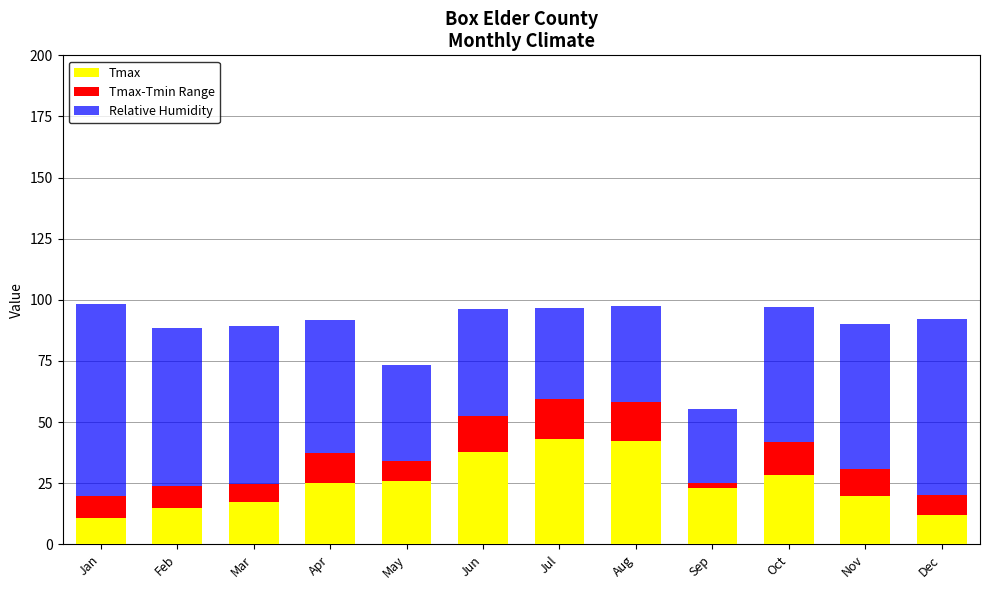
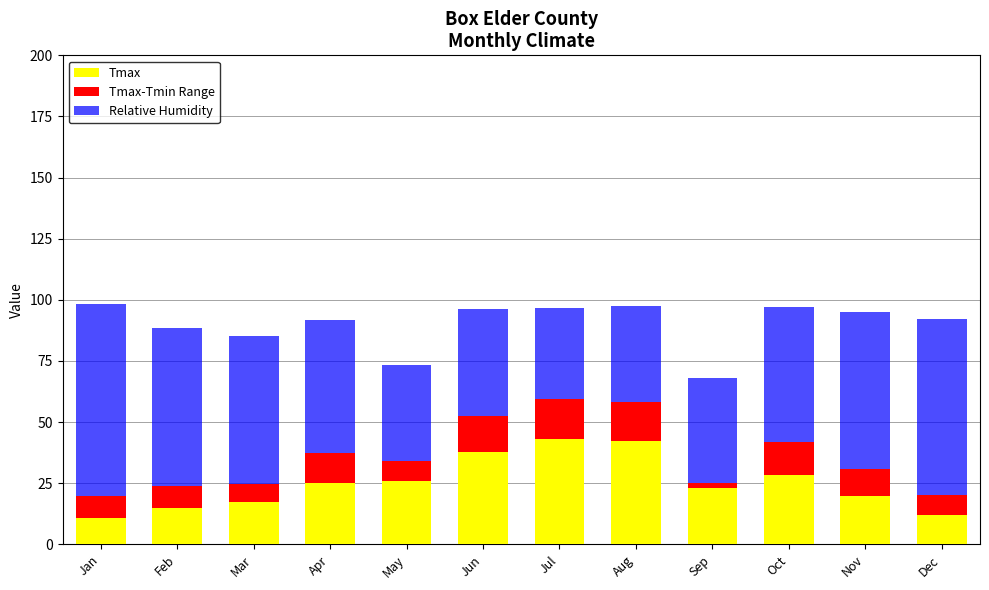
Relative Humidity, Mar: 65 -> 61
Relative Humidity, Sep: 30 -> 43
Relative Humidity, Nov: 60 -> 64
